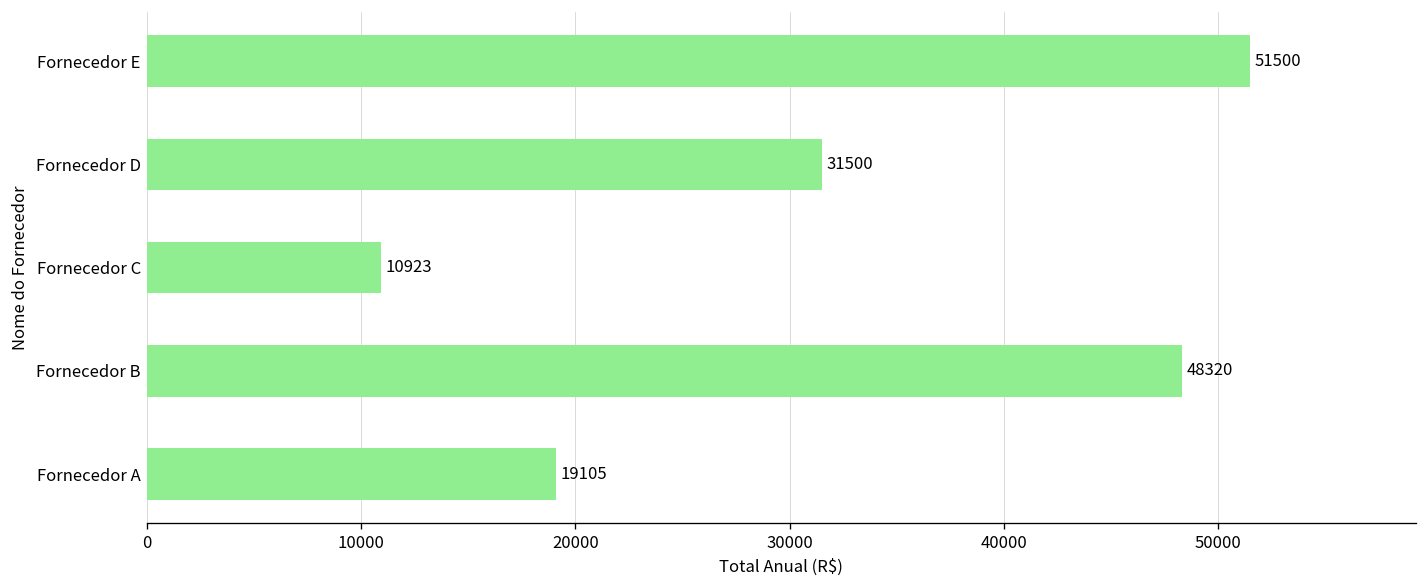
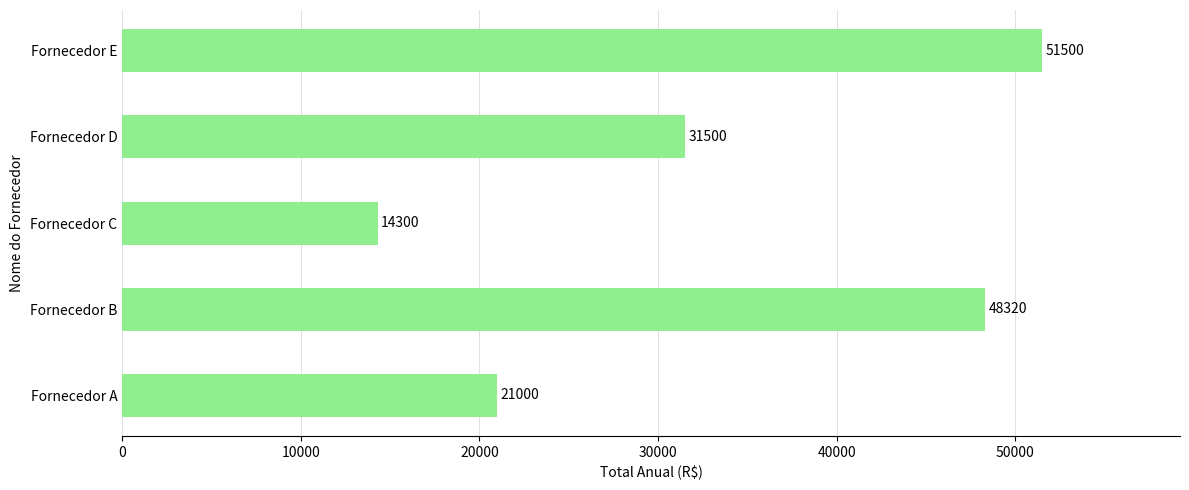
Fornecedor C: 10923 -> 14300
Fornecedor A: 19105 -> 21000
